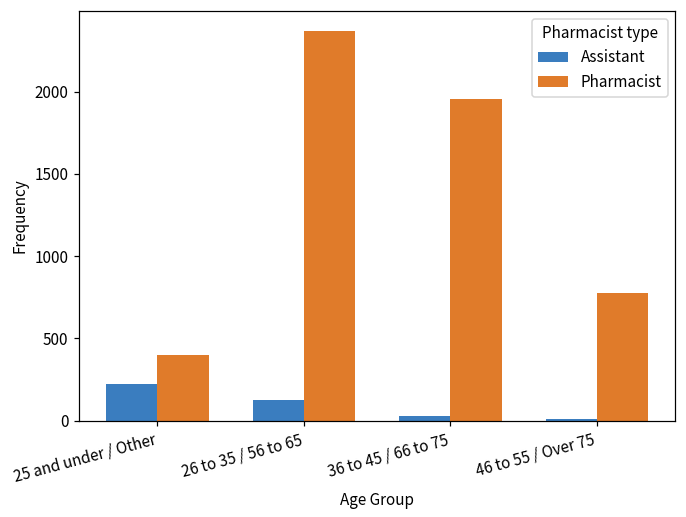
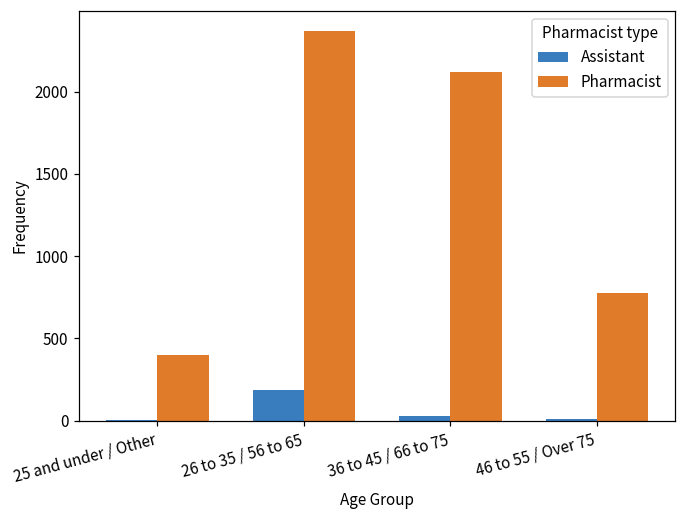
Assistant, 25 and under / Other: 230 -> 10
Assistant, 26 to 35 / 56 to 65: 130 -> 190
Pharmacist, 36 to 45 / 66 to 75: 1950 -> 2120
